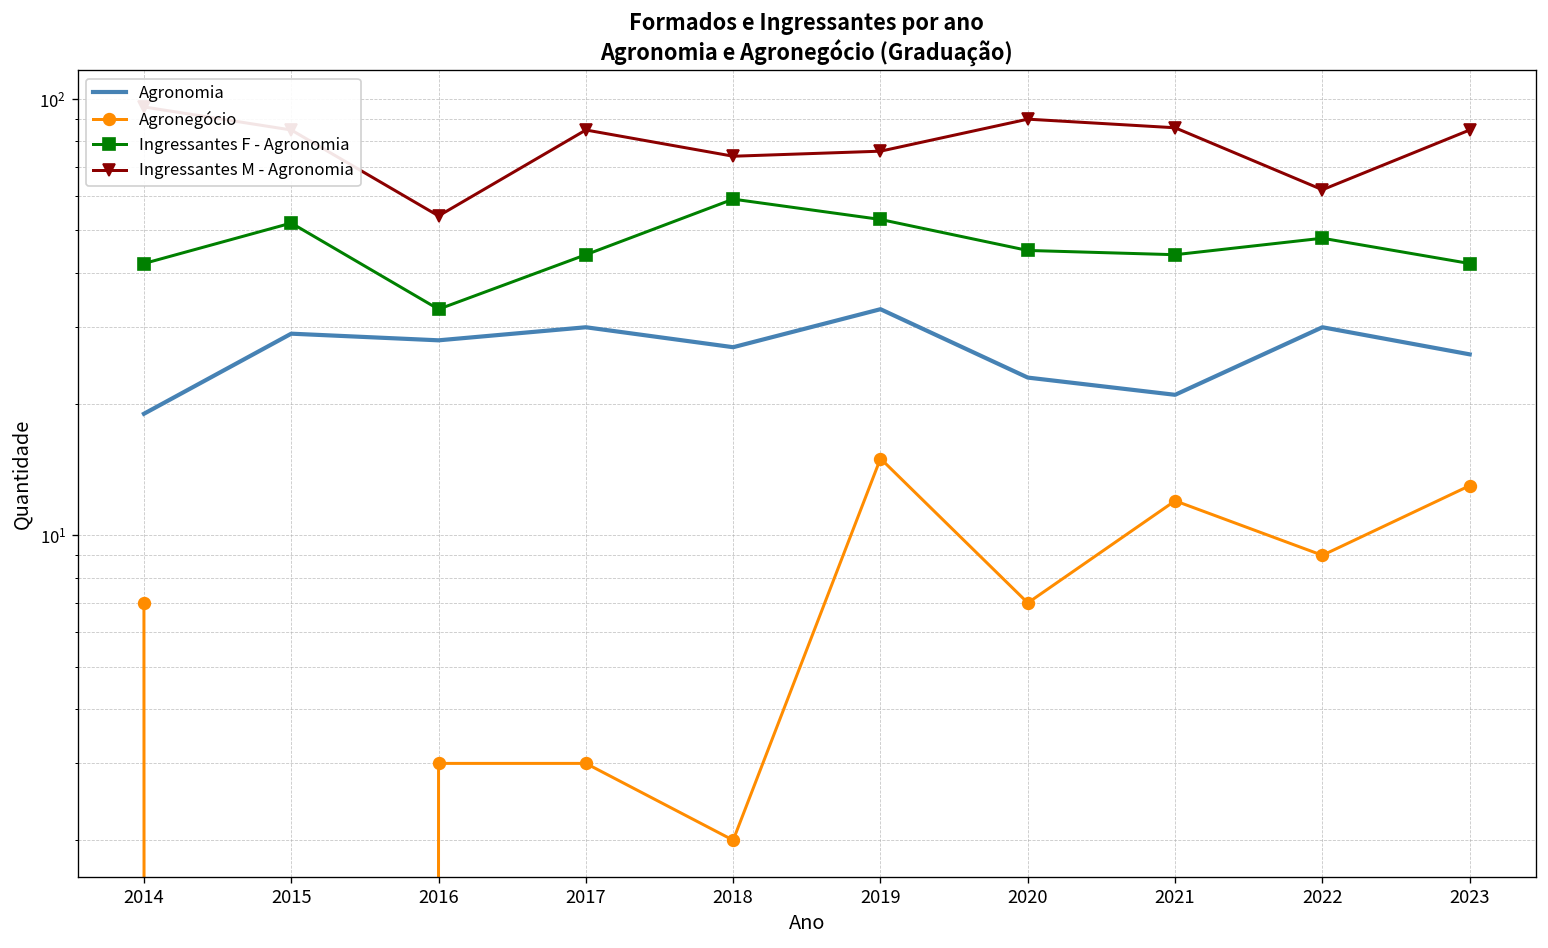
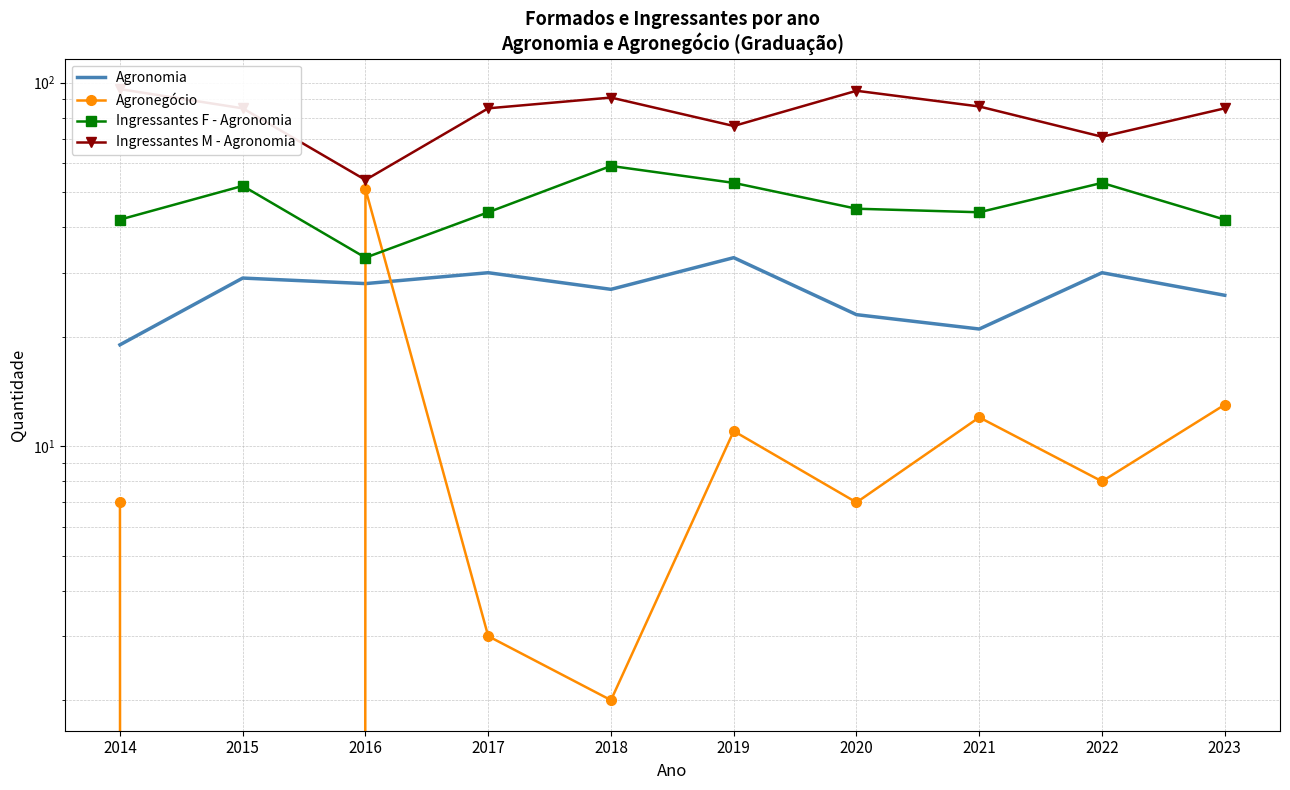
Agronegócio, 2016: 3 -> 51
Ingressantes M - Agronomia, 2018: 74 -> 91
Agronegócio, 2019: 15 -> 11
Ingressantes M - Agronomia, 2020: 90 -> 95
Agronegócio, 2022: 9 -> 8
Ingressantes F - Agronomia, 2022: 48 -> 53
Ingressantes M - Agronomia, 2022: 62 -> 71
